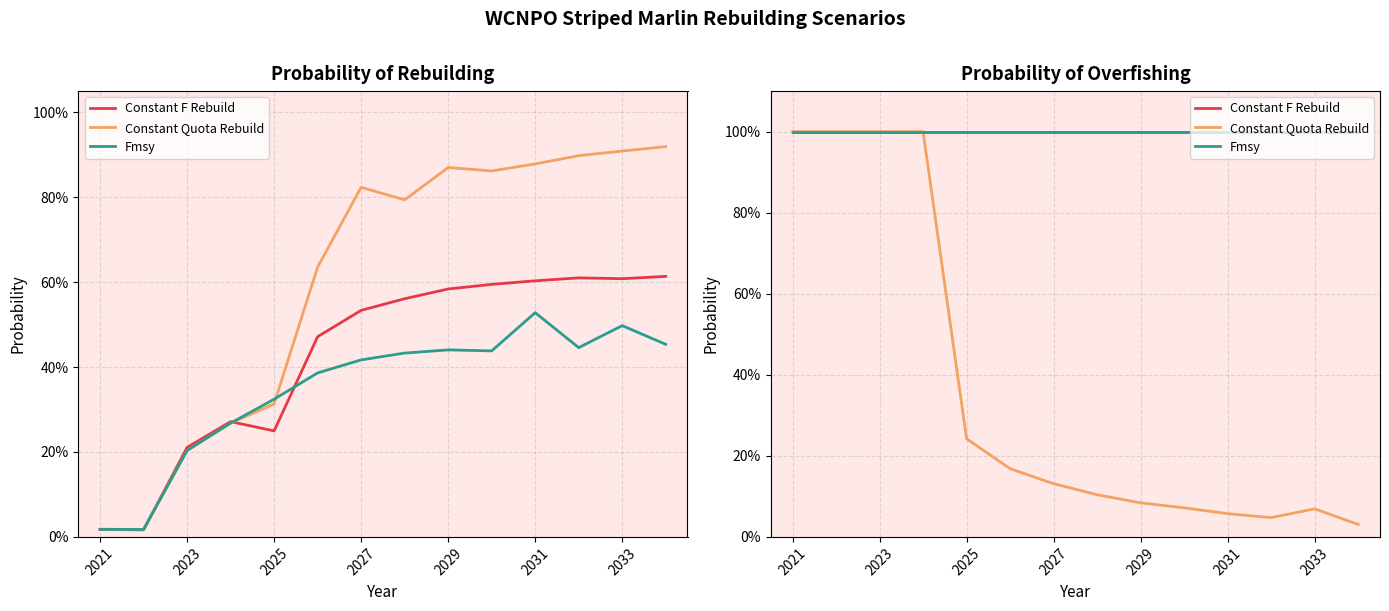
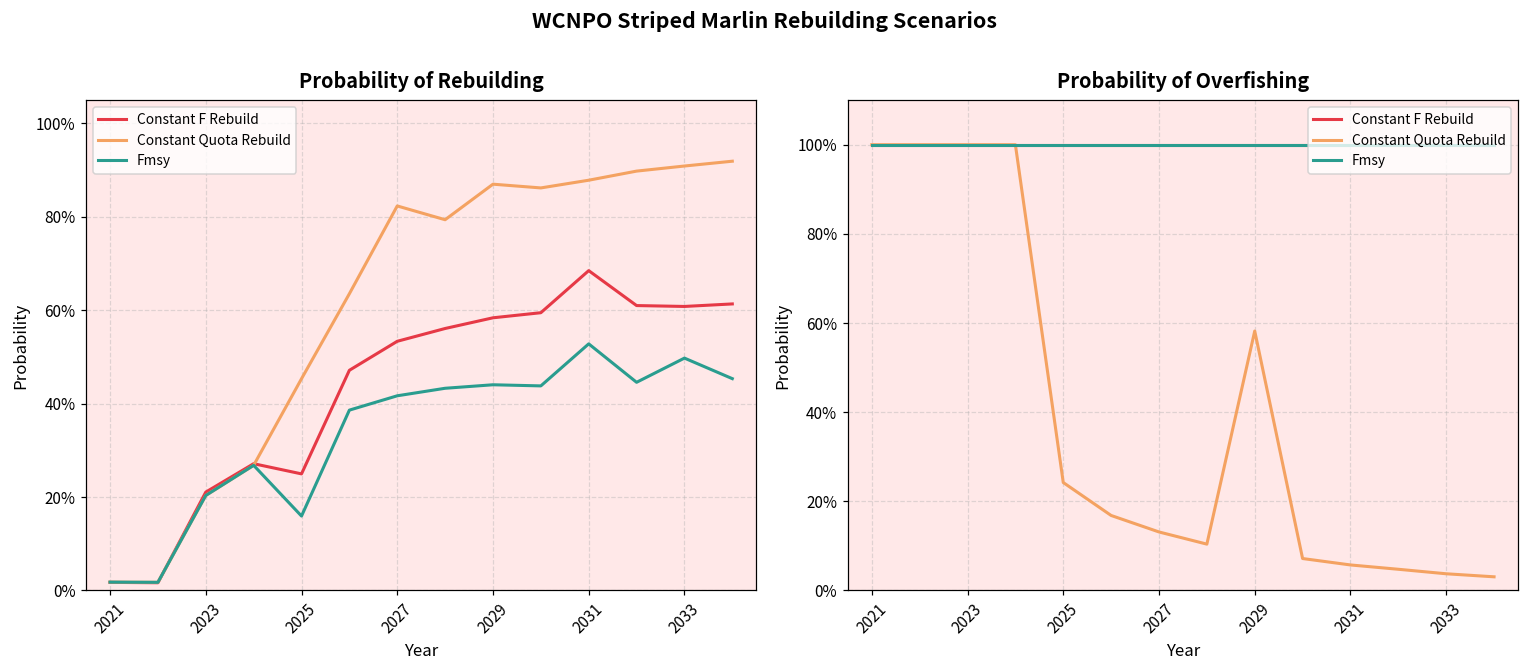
Probability of Rebuilding, Constant Quota Rebuild, 2025: 31% -> 45%
Probability of Rebuilding, Fmsy, 2025: 32% -> 16%
Probability of Rebuilding, Constant F Rebuild, 2031: 60% -> 68%
Probability of Overfishing, Constant Quota Rebuild, 2029: 8% -> 58%
Probability of Overfishing, Constant Quota Rebuild, 2033: 7% -> 4%
